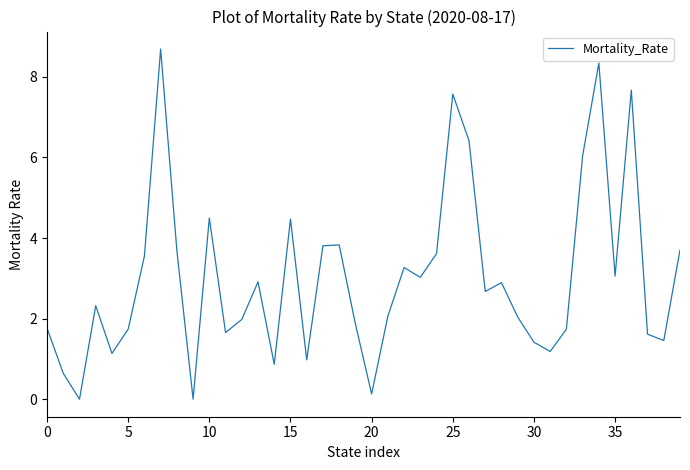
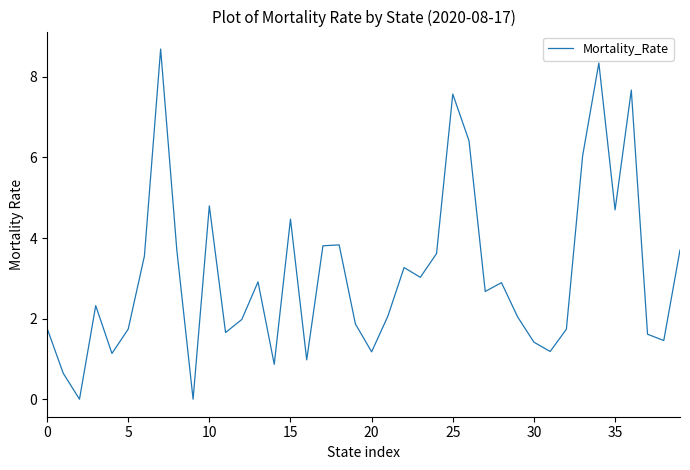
10: 4.5 -> 4.8
20: 0.1 -> 1.2
35: 3.1 -> 4.7
